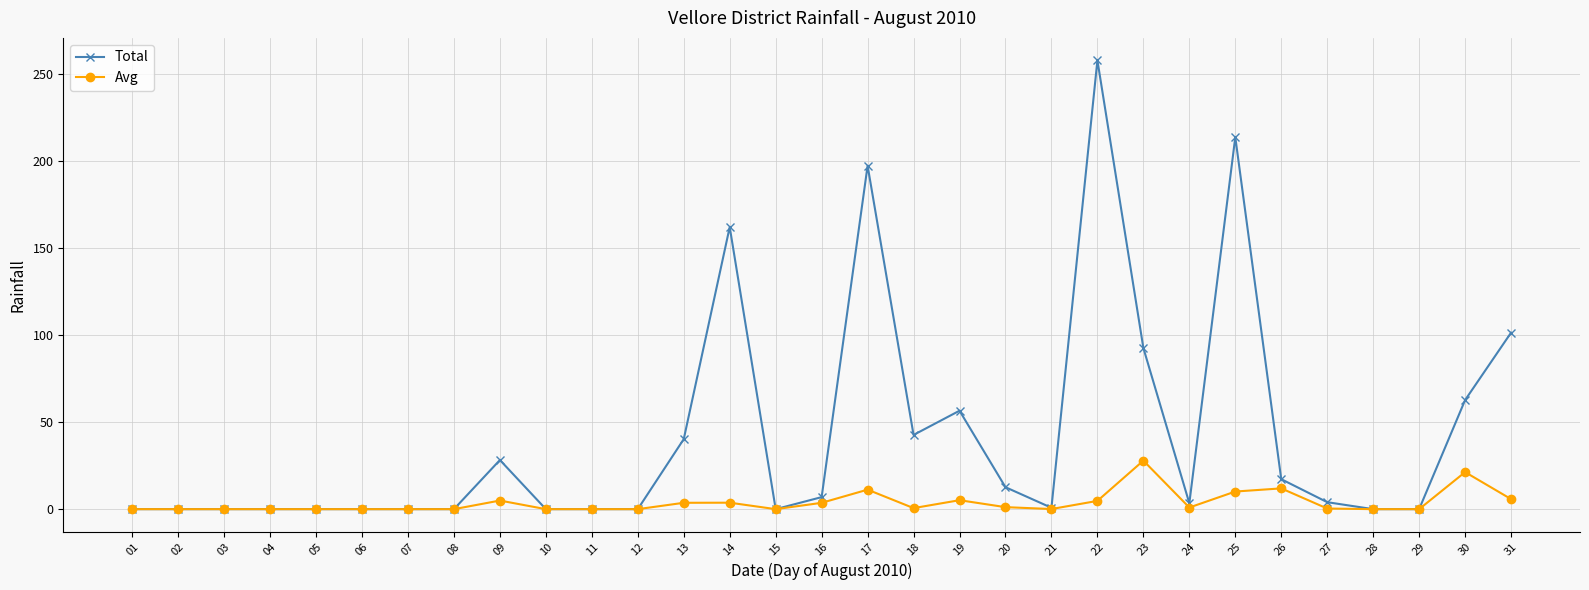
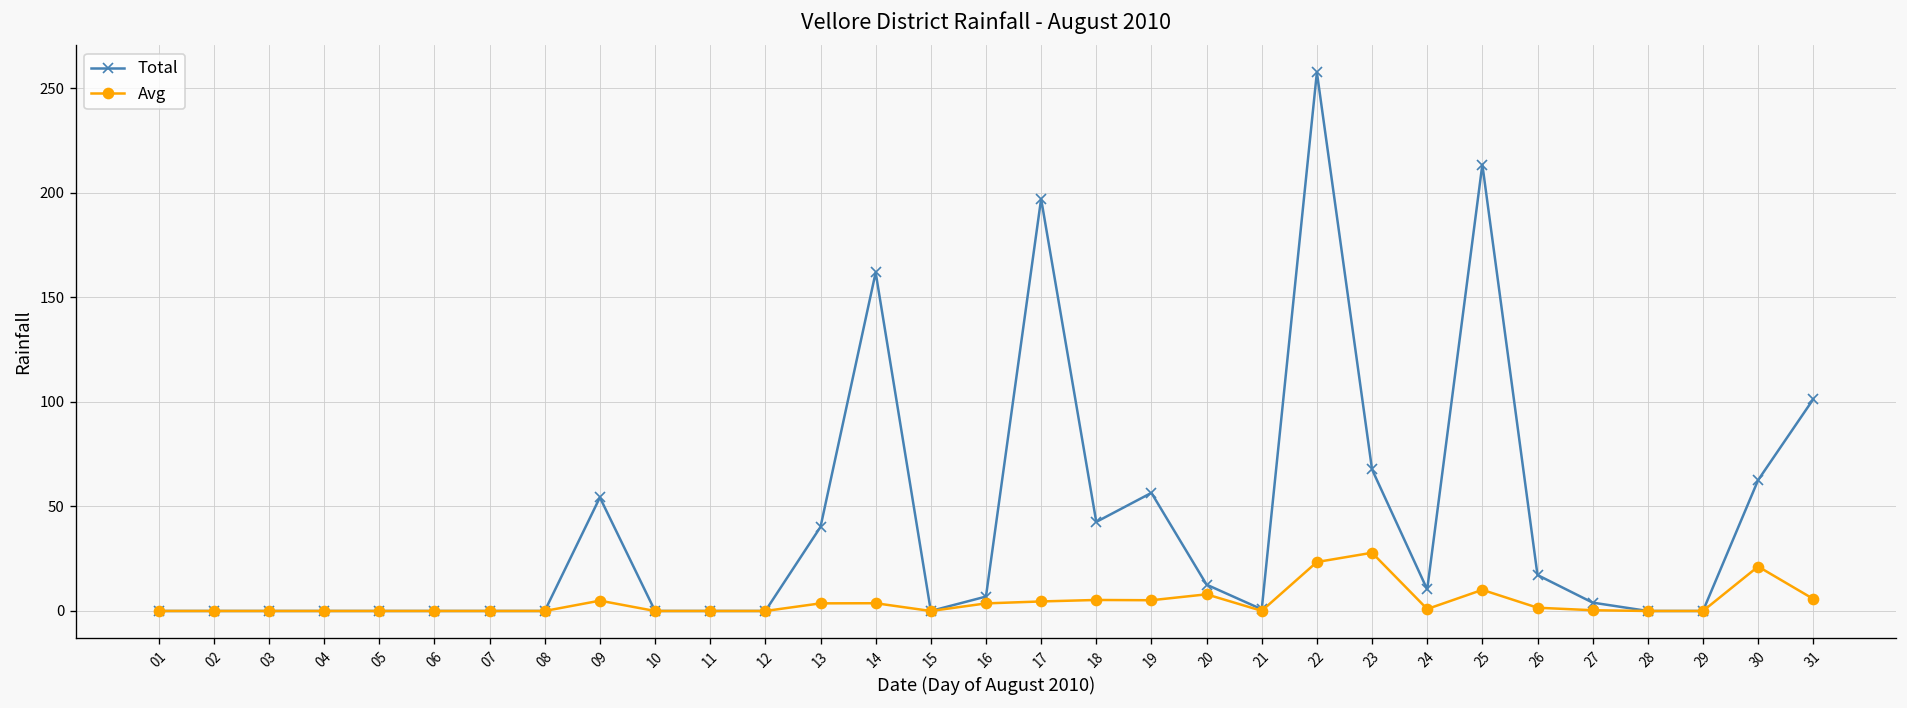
Total, 09: 28 -> 54
Avg, 17: 11 -> 5
Avg, 18: 1 -> 5
Avg, 20: 1 -> 8
Avg, 22: 5 -> 23
Total, 23: 93 -> 68
Total, 24: 3 -> 10
Avg, 26: 12 -> 2
